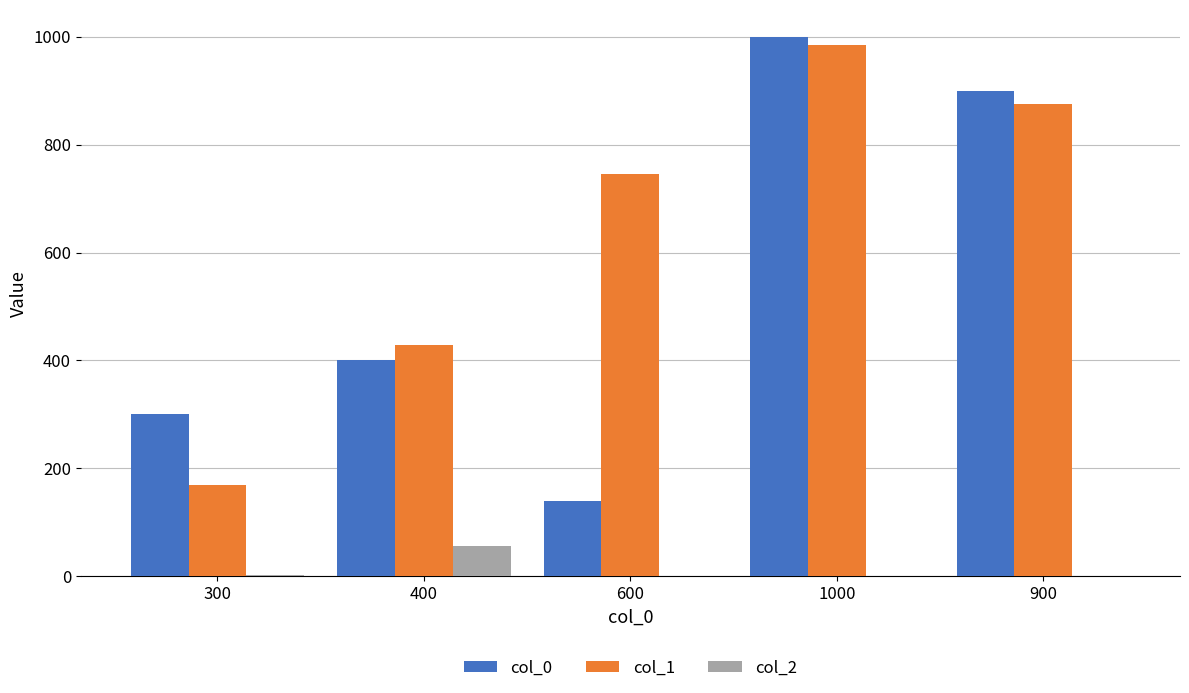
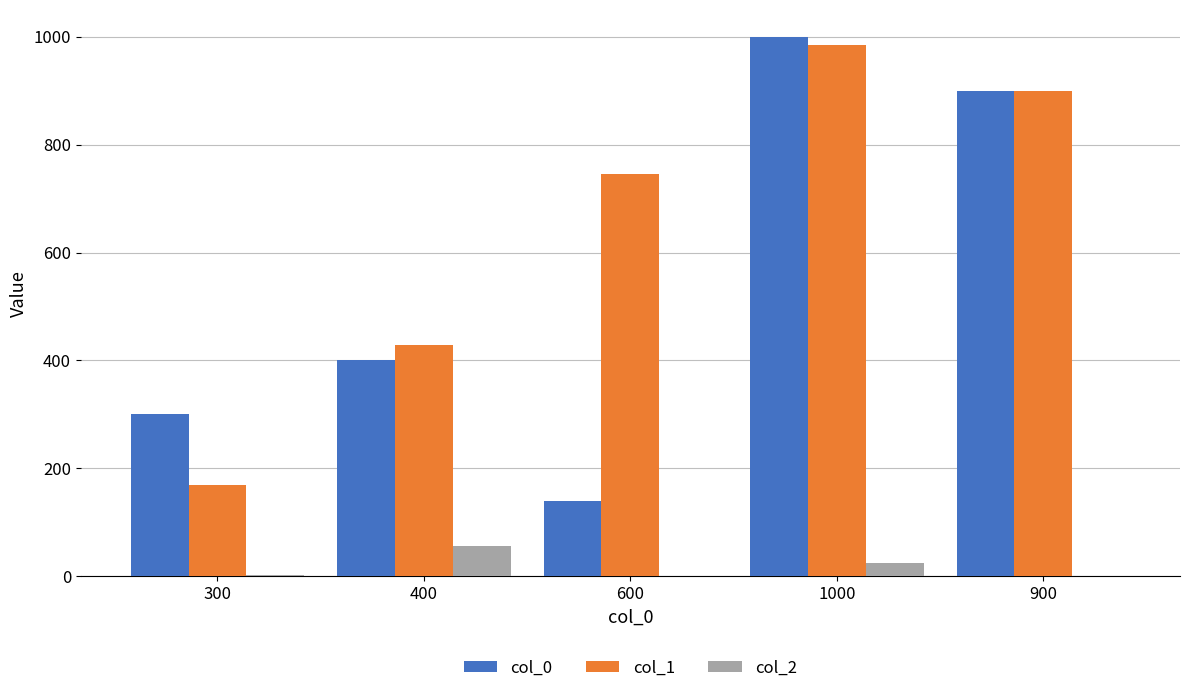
col_2, 1000: 0 -> 20
col_1, 900: 880 -> 900
